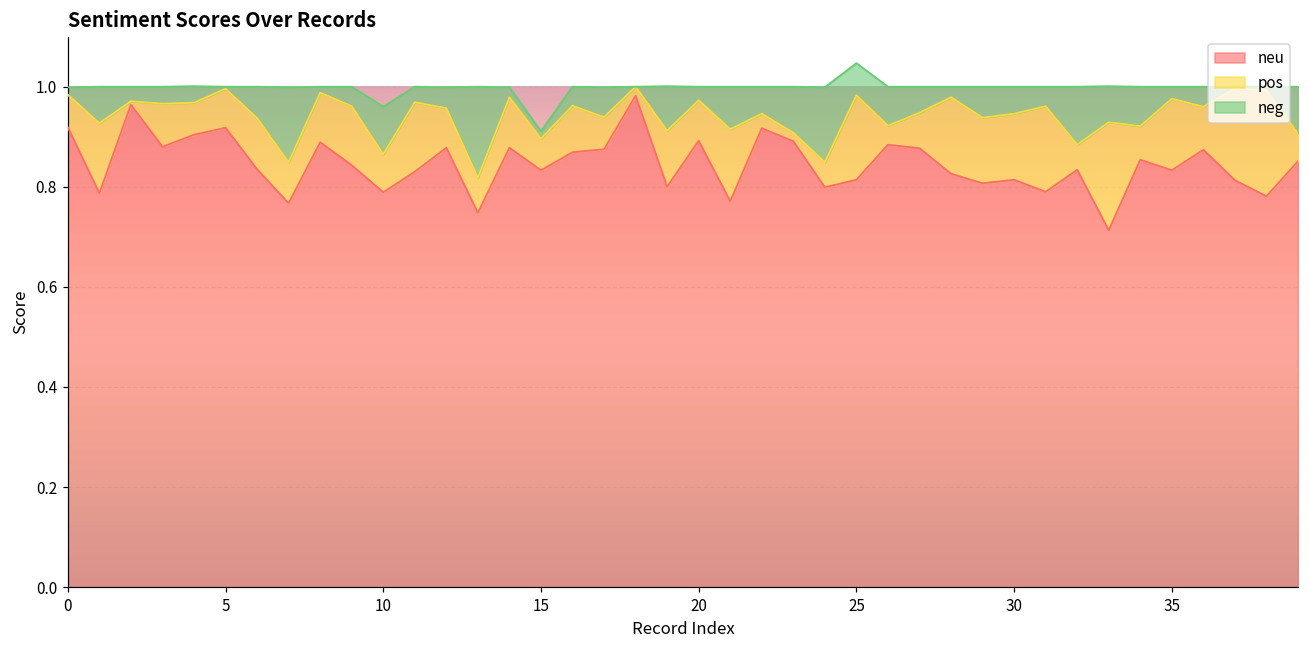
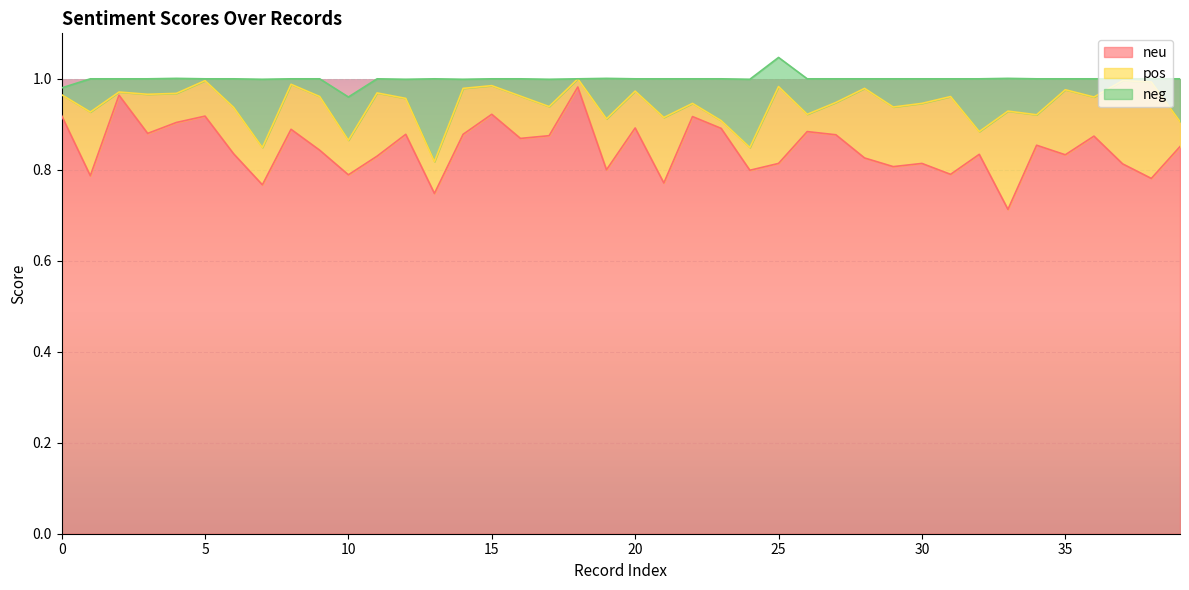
pos, 0: 0.06 -> 0.05
neu, 15: 0.83 -> 0.92
